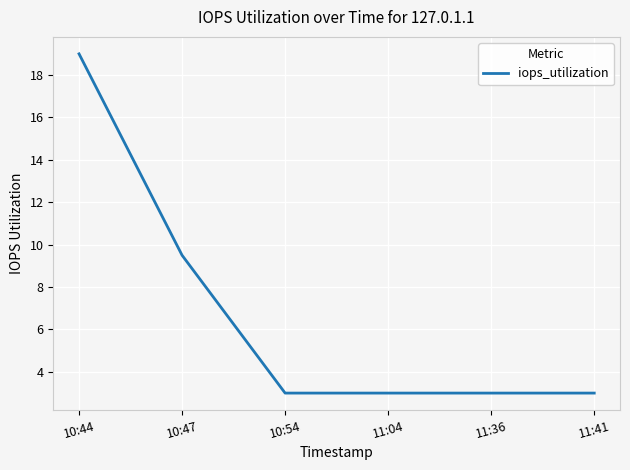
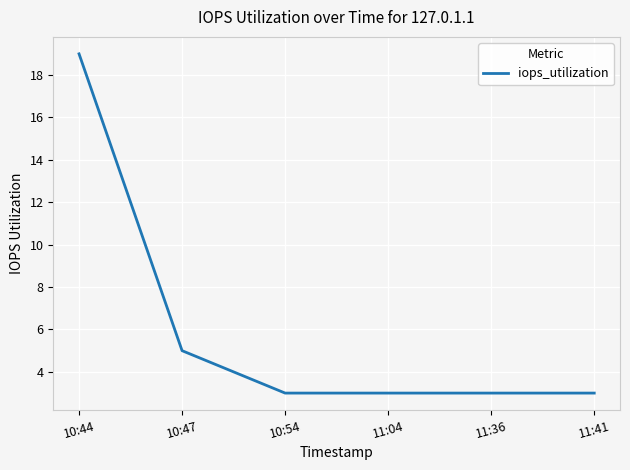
10:47: 9.5 -> 5.0
